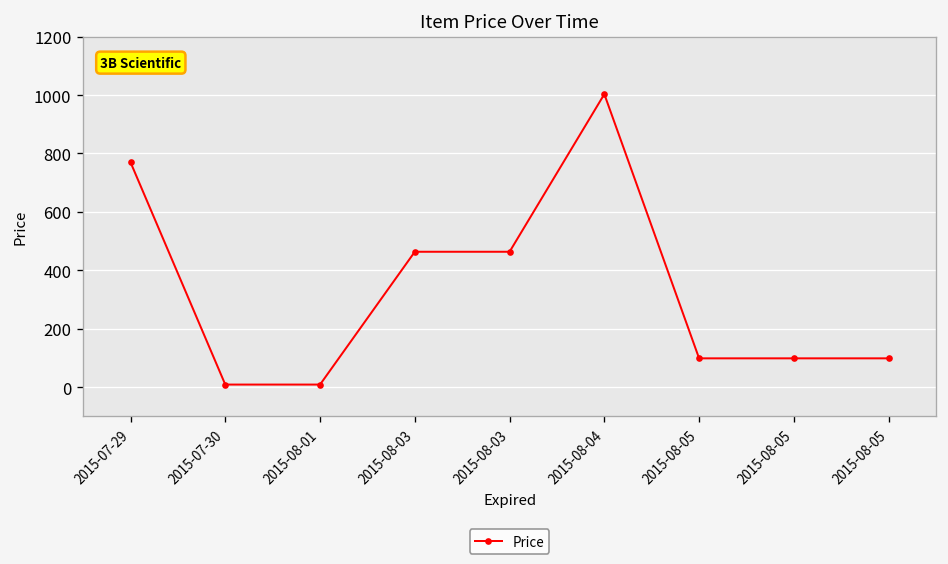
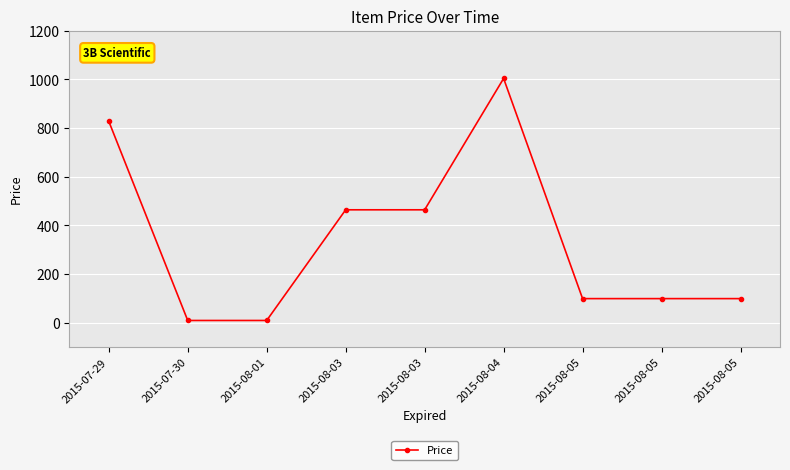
2015-07-29: 770 -> 830
